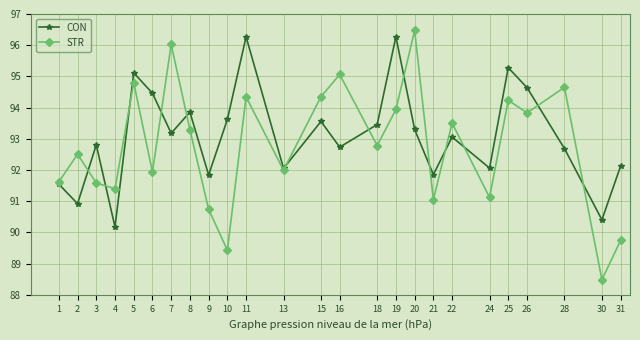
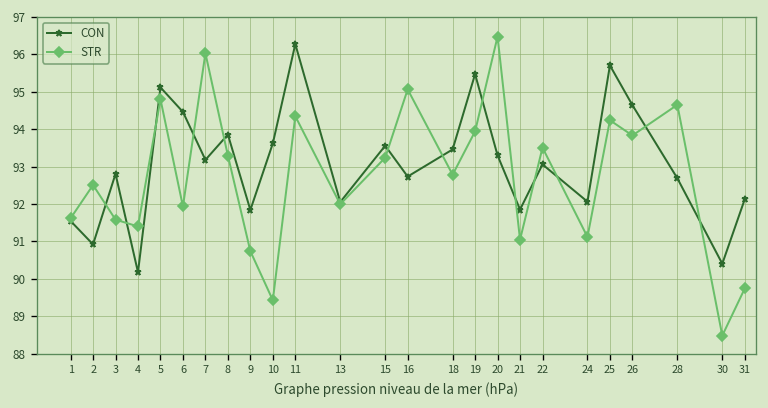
STR, 15: 94.4 -> 93.2
CON, 19: 96.3 -> 95.5
CON, 25: 95.3 -> 95.7
